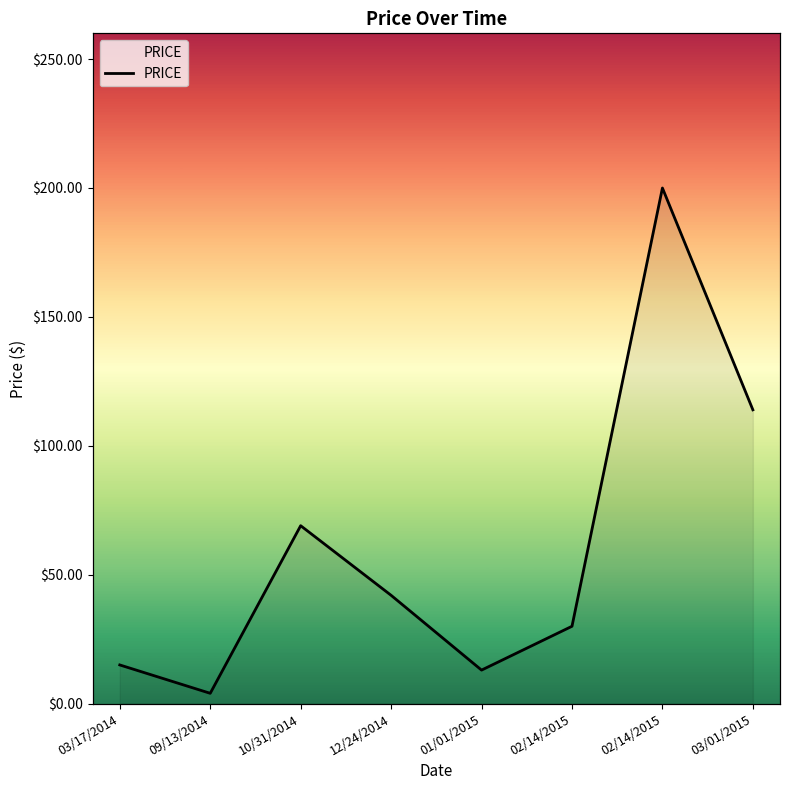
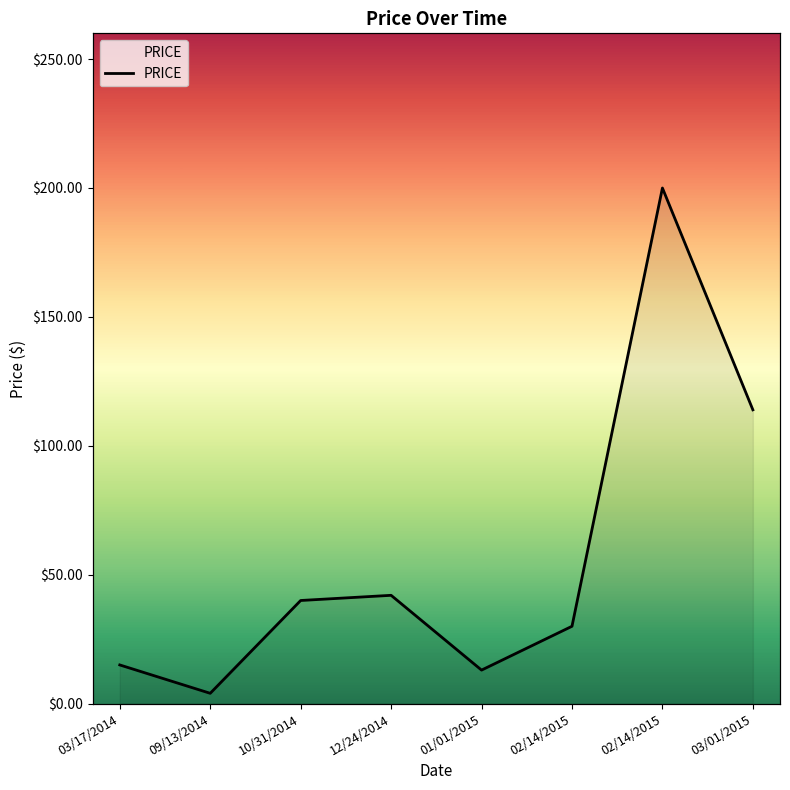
10/31/2014: $69 -> $40
